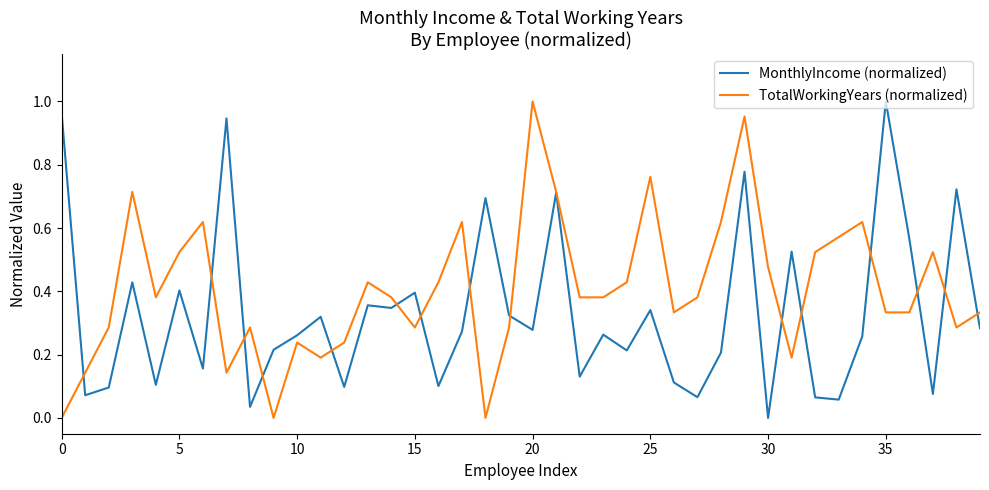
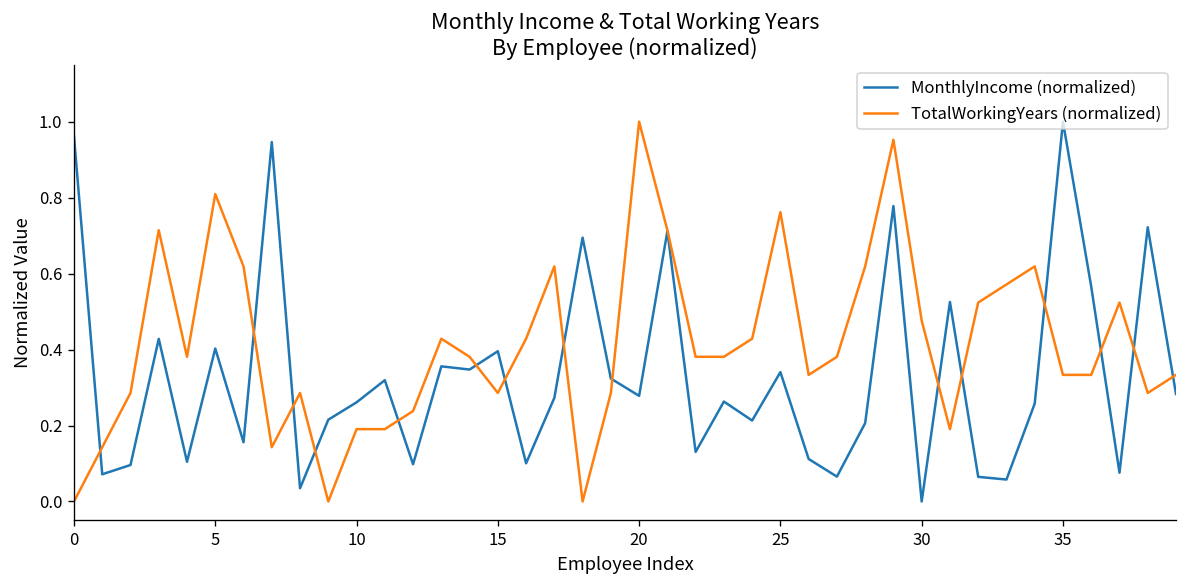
TotalWorkingYears (normalized), 5: 0.52 -> 0.81
TotalWorkingYears (normalized), 10: 0.24 -> 0.19
